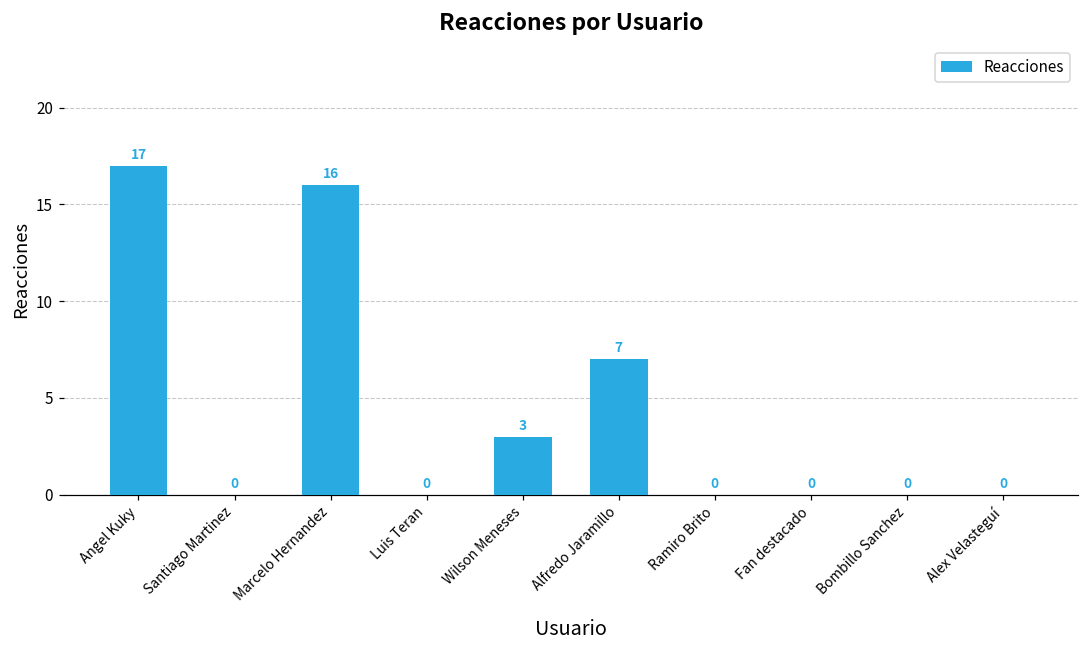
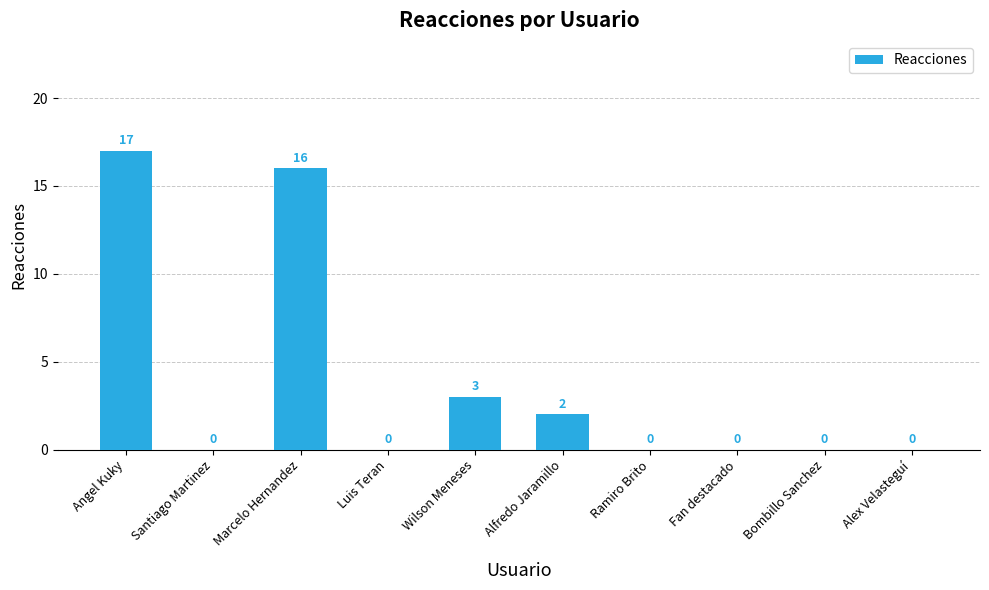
Alfredo Jaramillo: 7 -> 2
